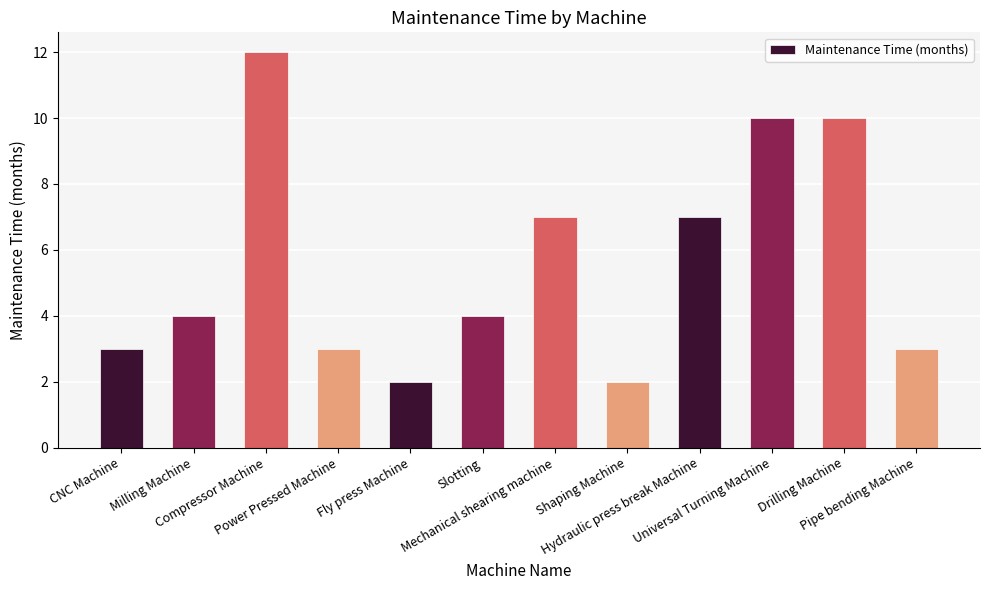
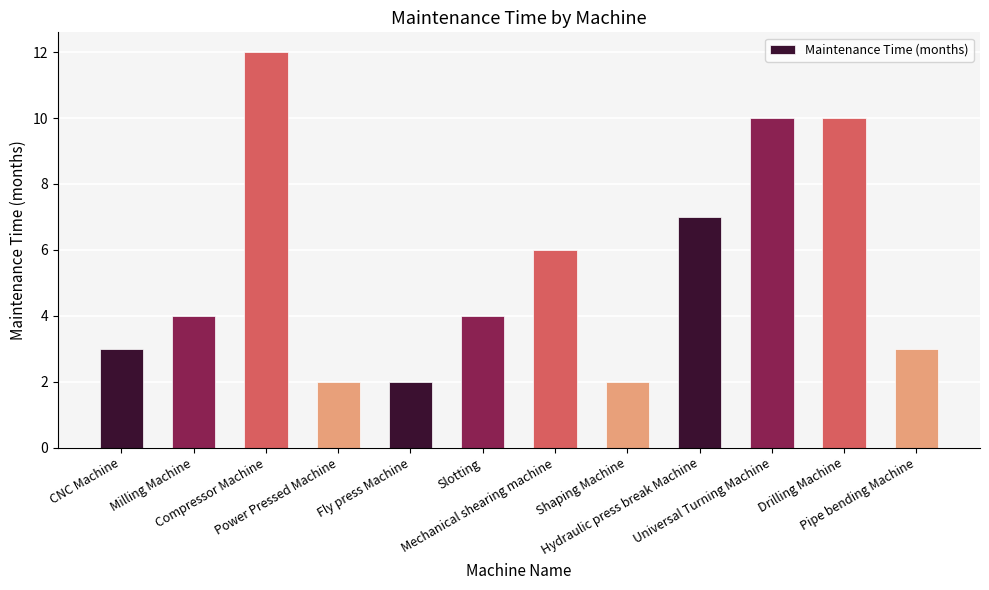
Power Pressed Machine: 3 -> 2
Mechanical shearing machine: 7 -> 6
